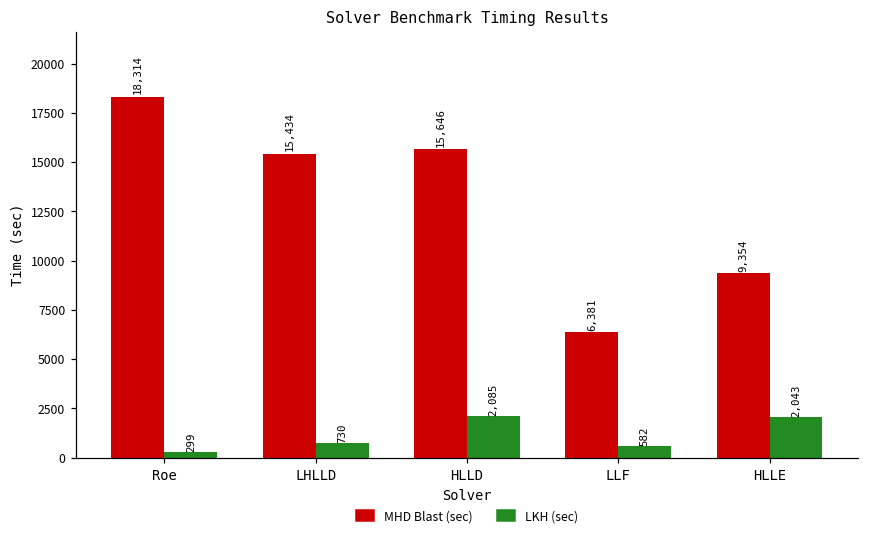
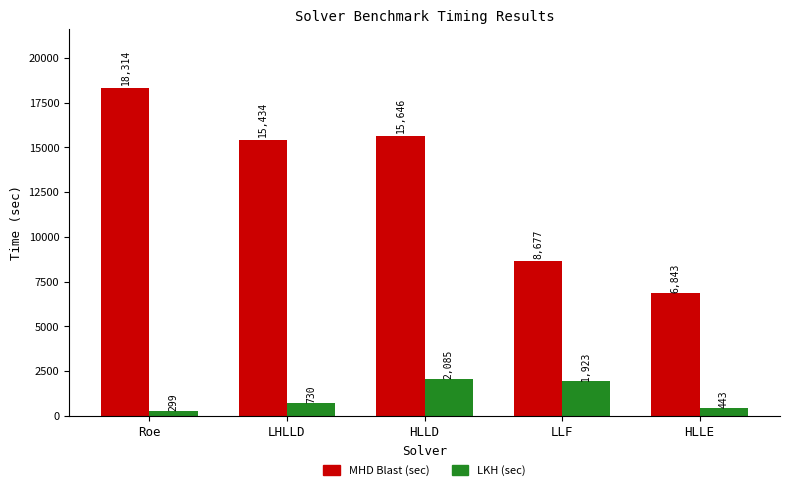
MHD Blast (sec), LLF: 6,381 -> 8,677
LKH (sec), LLF: 582 -> 1,923
MHD Blast (sec), HLLE: 9,354 -> 6,843
LKH (sec), HLLE: 2,043 -> 443
